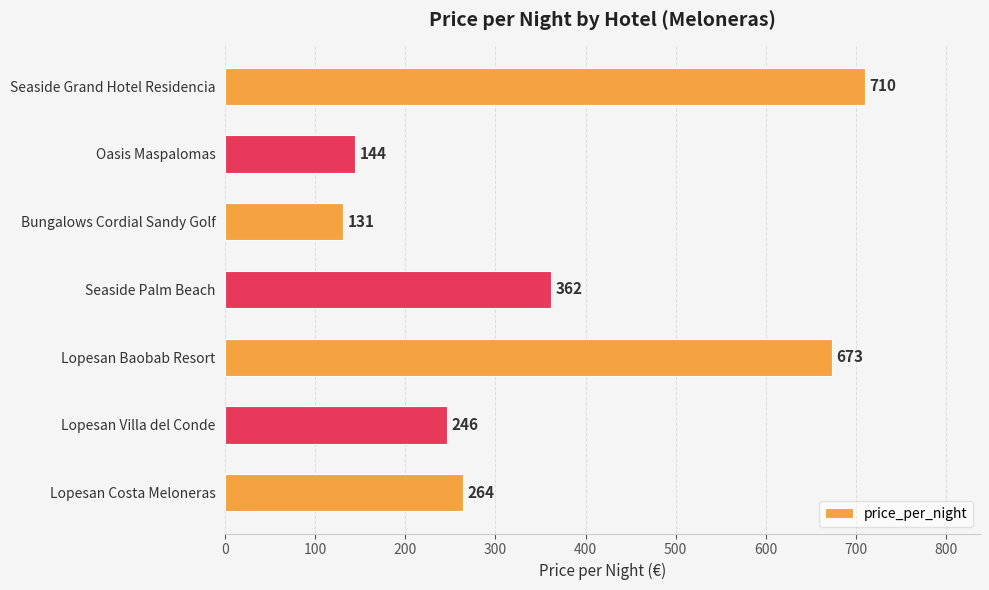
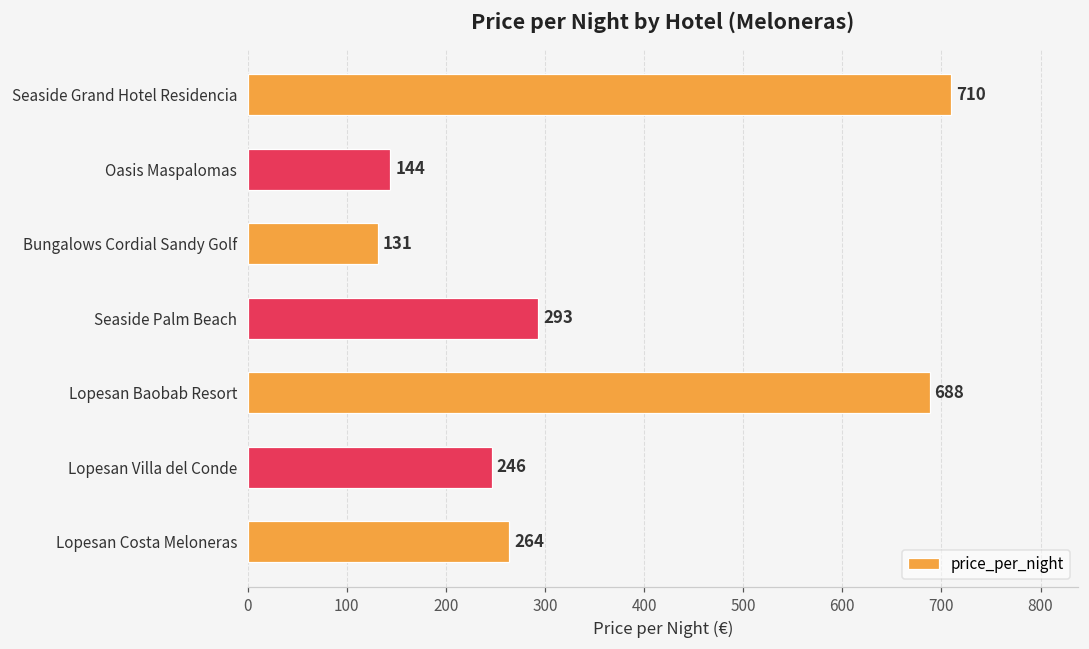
Seaside Palm Beach: 362 -> 293
Lopesan Baobab Resort: 673 -> 688
